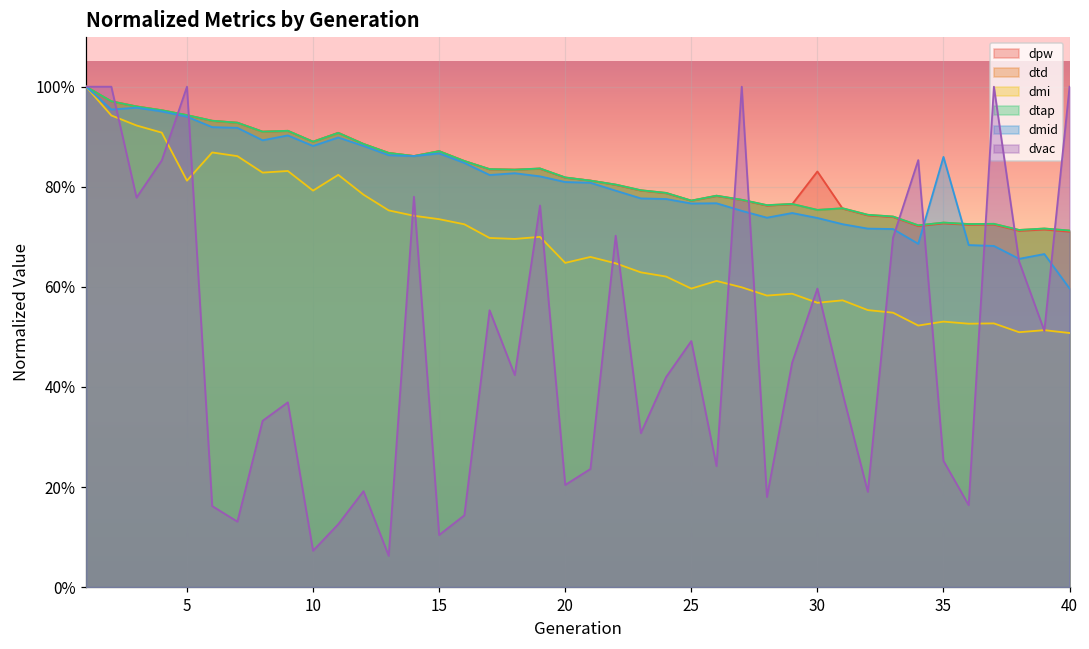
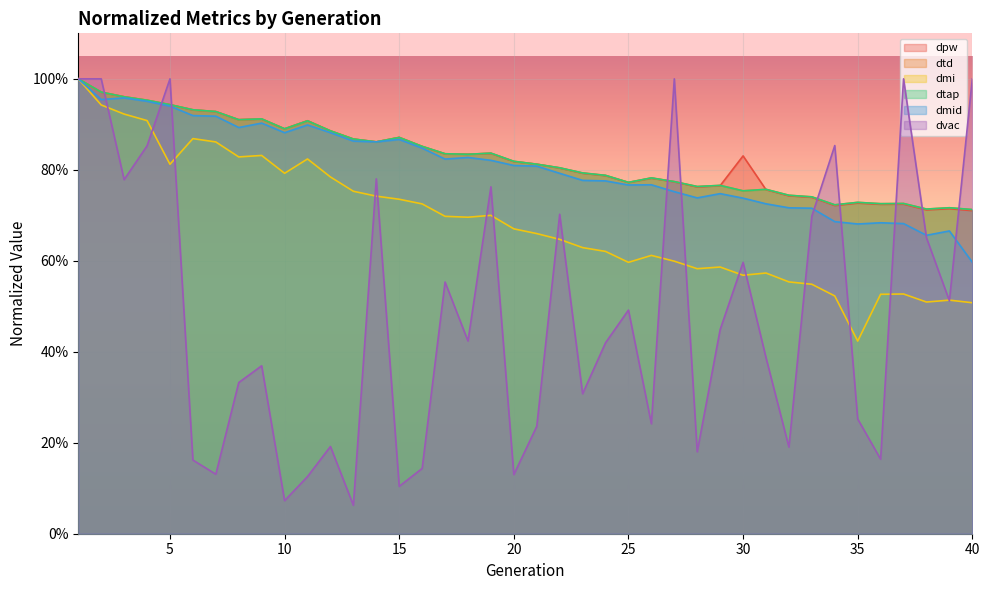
dmi, 20: 65% -> 67%
dvac, 20: 20% -> 13%
dmi, 35: 53% -> 42%
dmid, 35: 86% -> 68%
